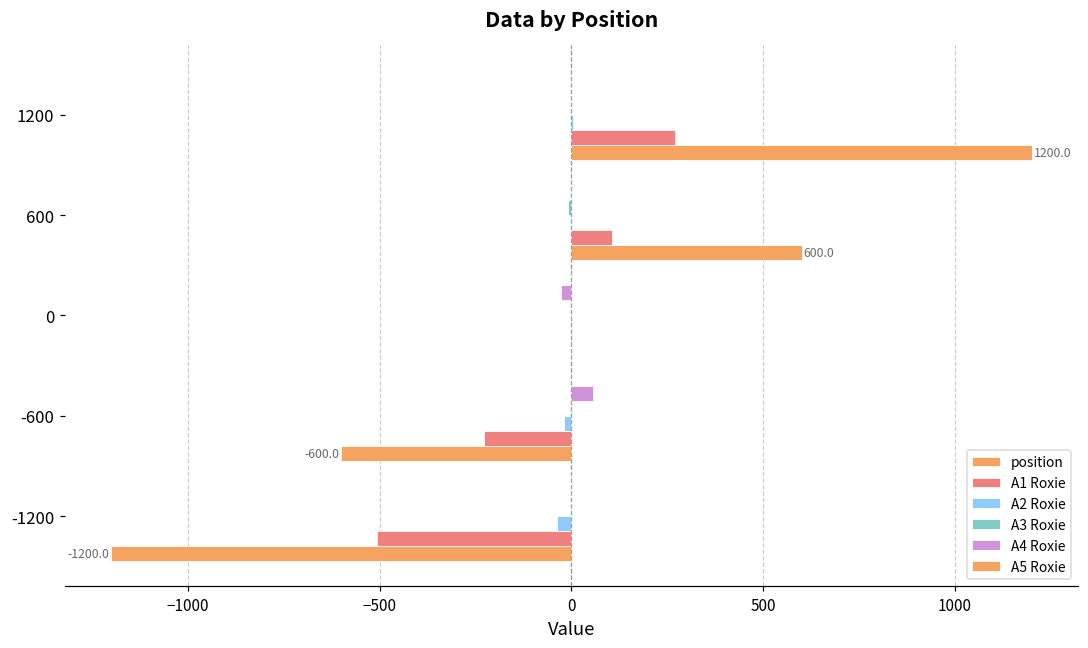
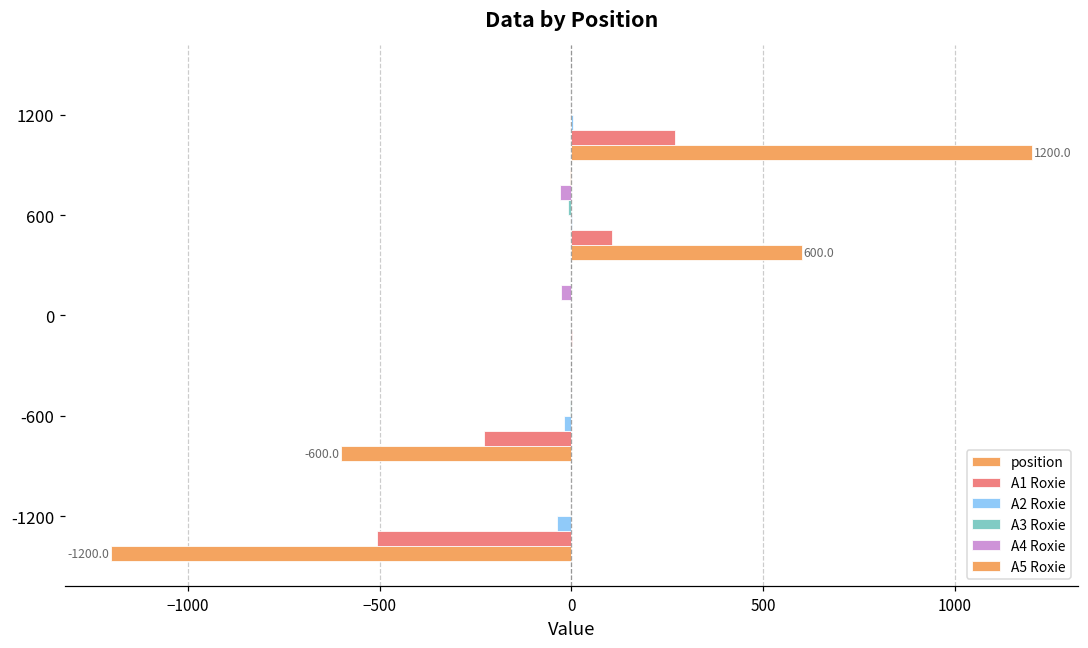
A4 Roxie, 600: 0 -> -30
A4 Roxie, -600: 60 -> 0
